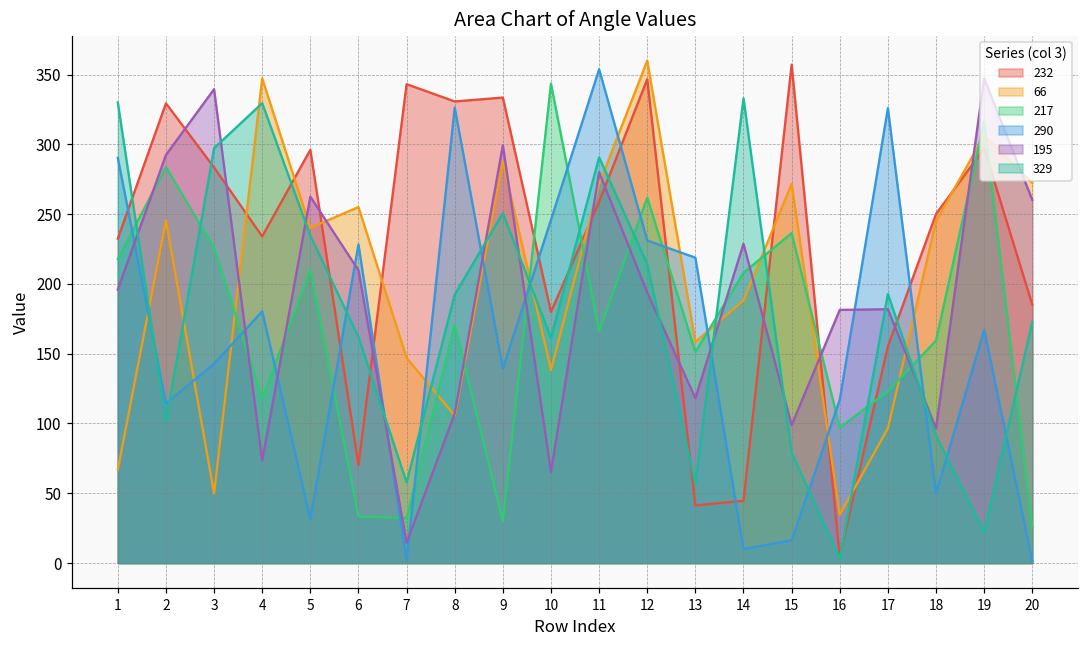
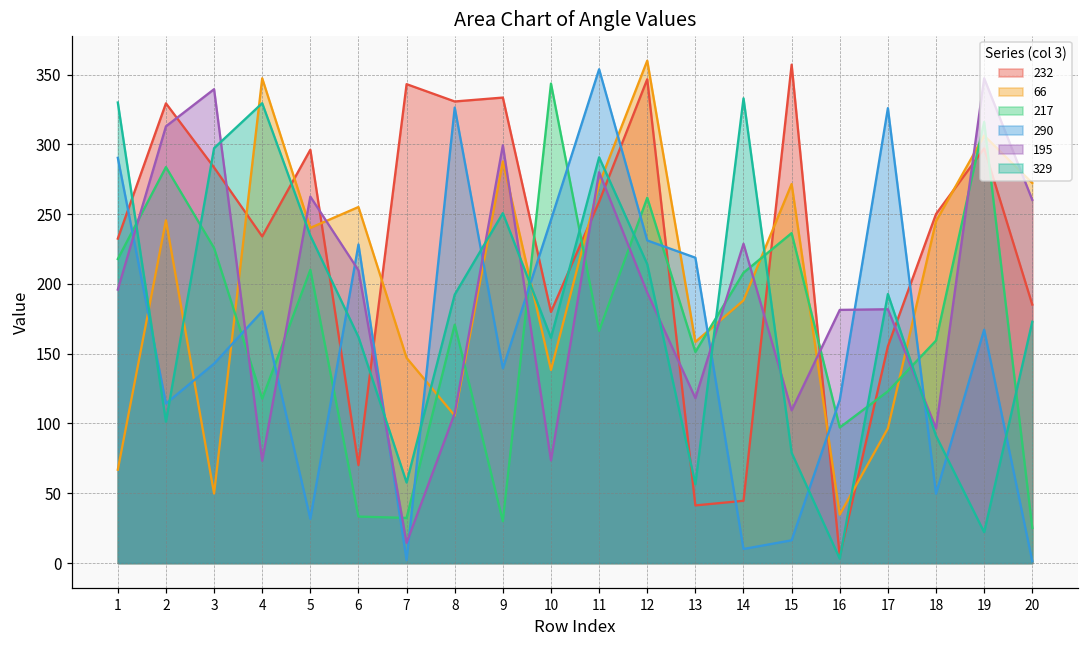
195, 2: 292 -> 313
195, 10: 65 -> 74
195, 15: 99 -> 109
